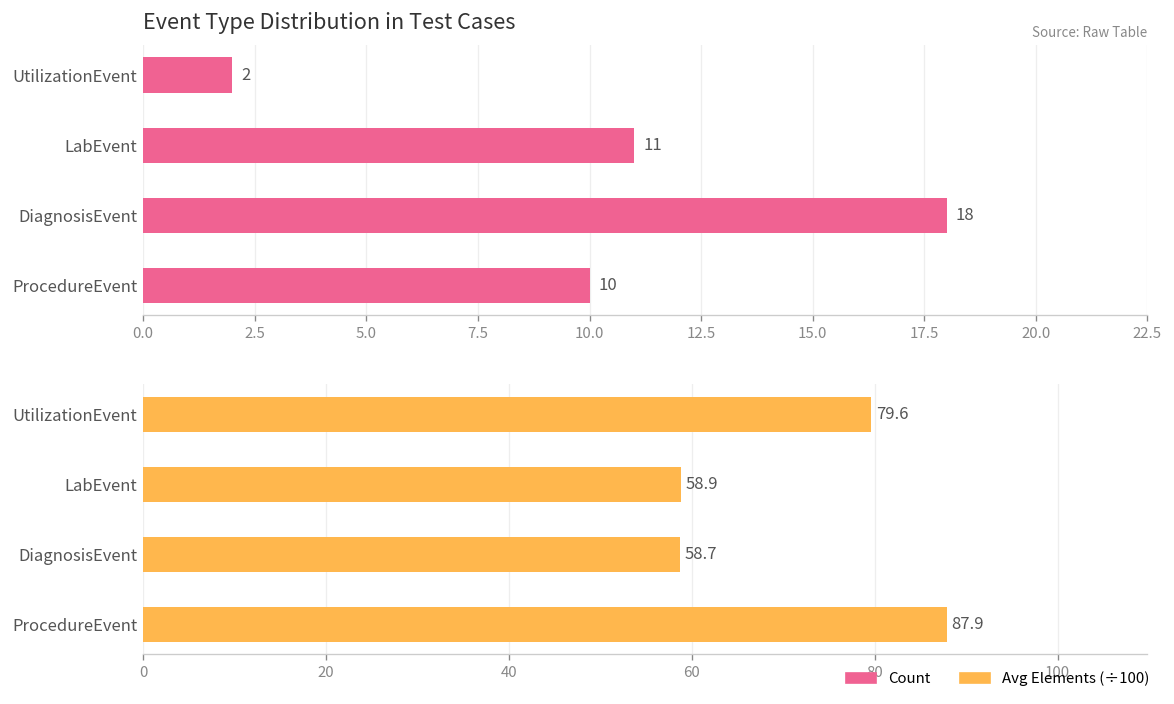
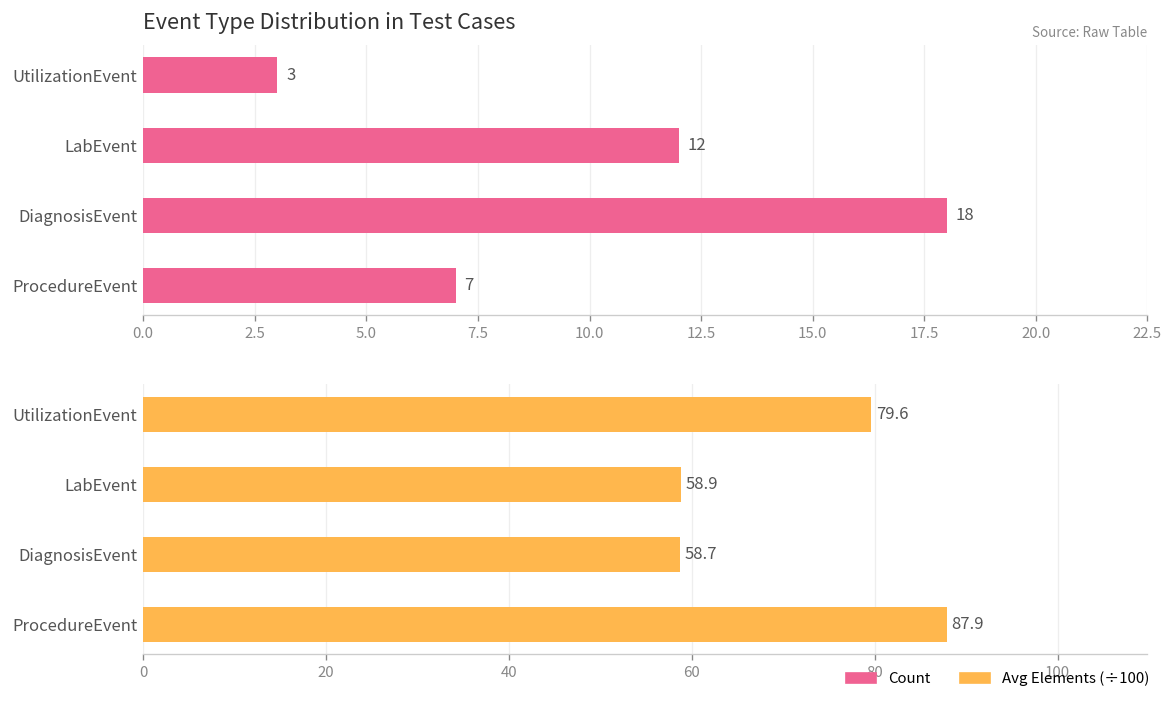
Event Type Distribution in Test Cases, UtilizationEvent: 2 -> 3
Event Type Distribution in Test Cases, LabEvent: 11 -> 12
Event Type Distribution in Test Cases, ProcedureEvent: 10 -> 7
